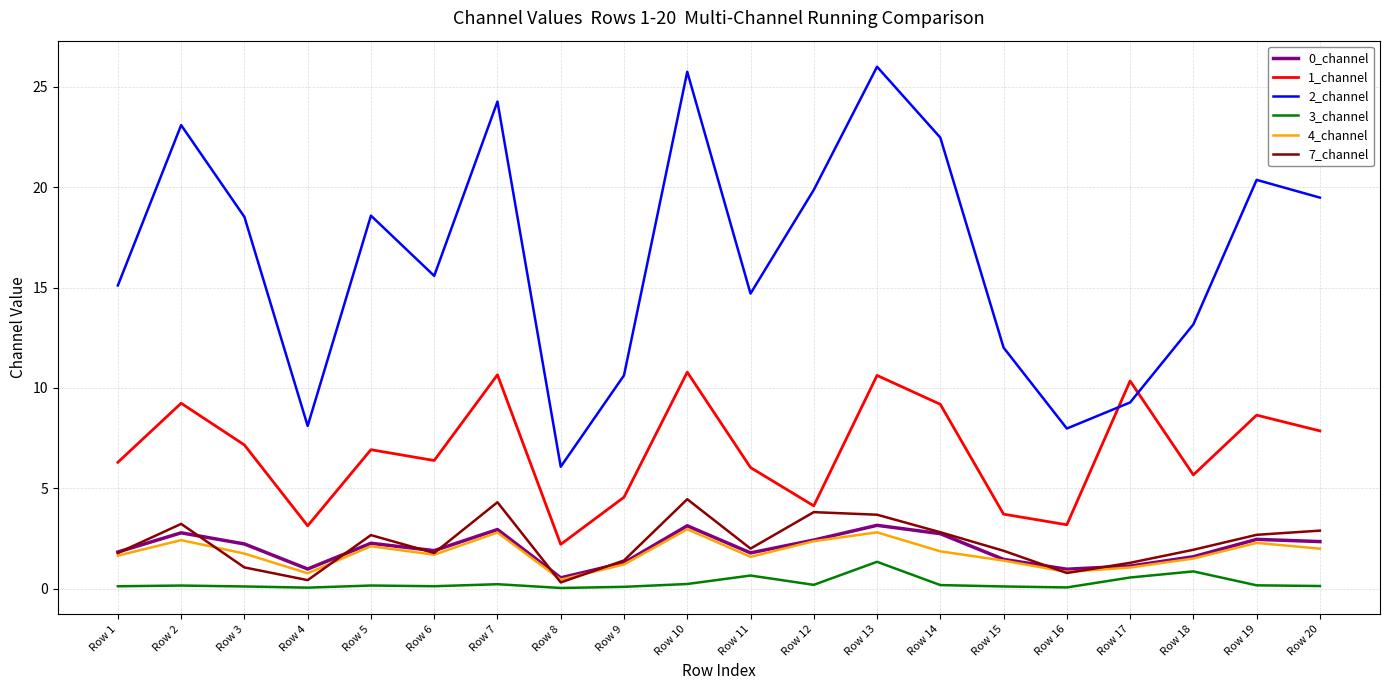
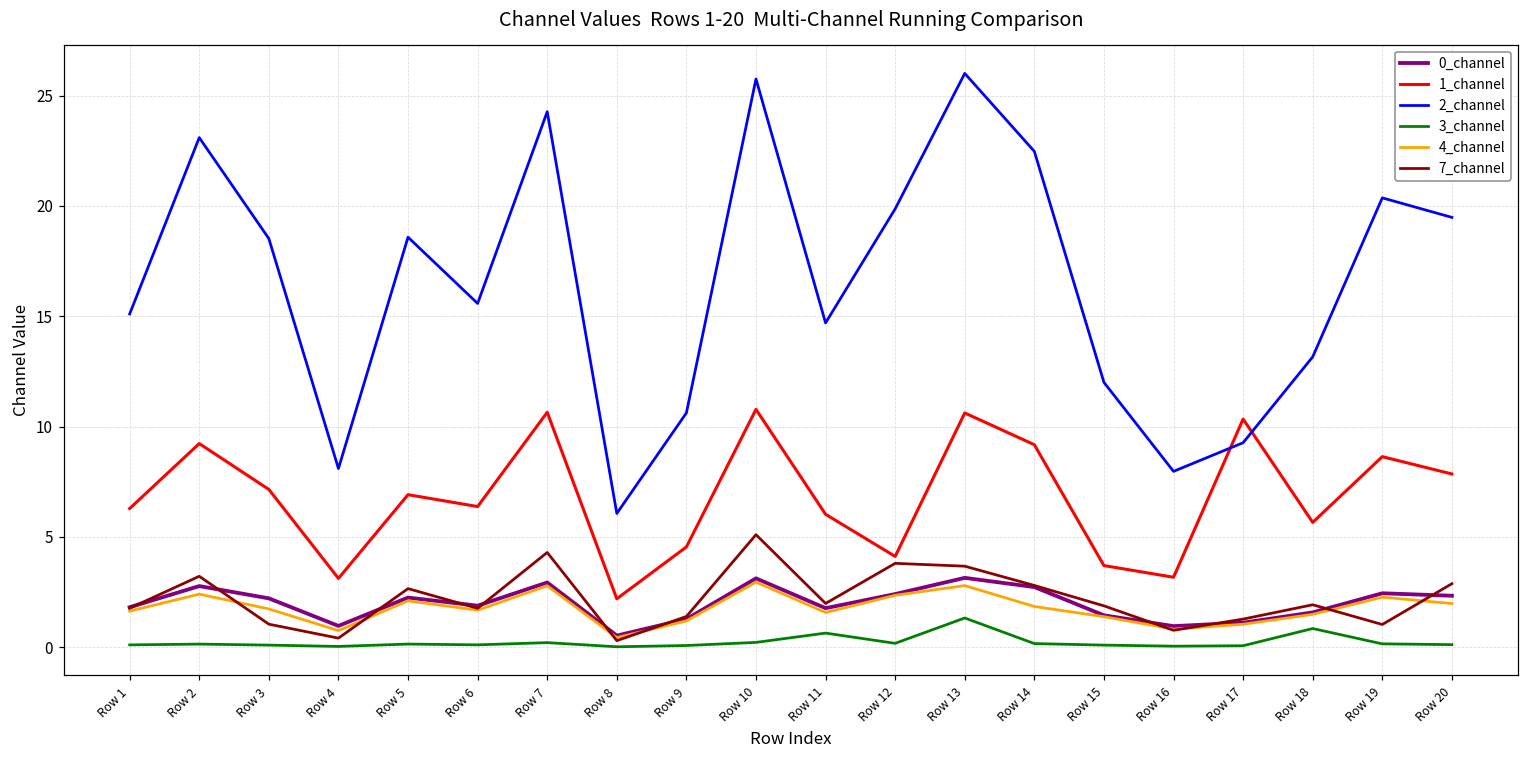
7_channel, Row 10: 4.4 -> 5.1
3_channel, Row 17: 0.5 -> 0.1
7_channel, Row 19: 2.7 -> 1.0
